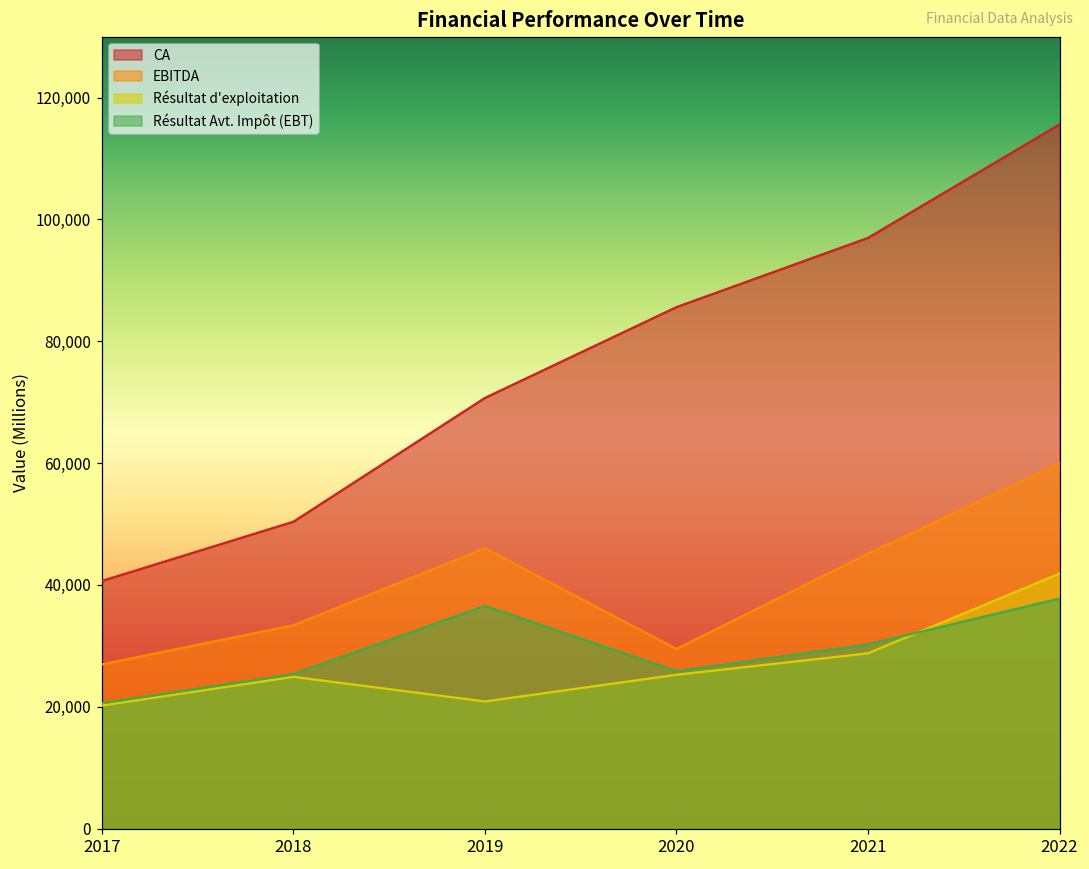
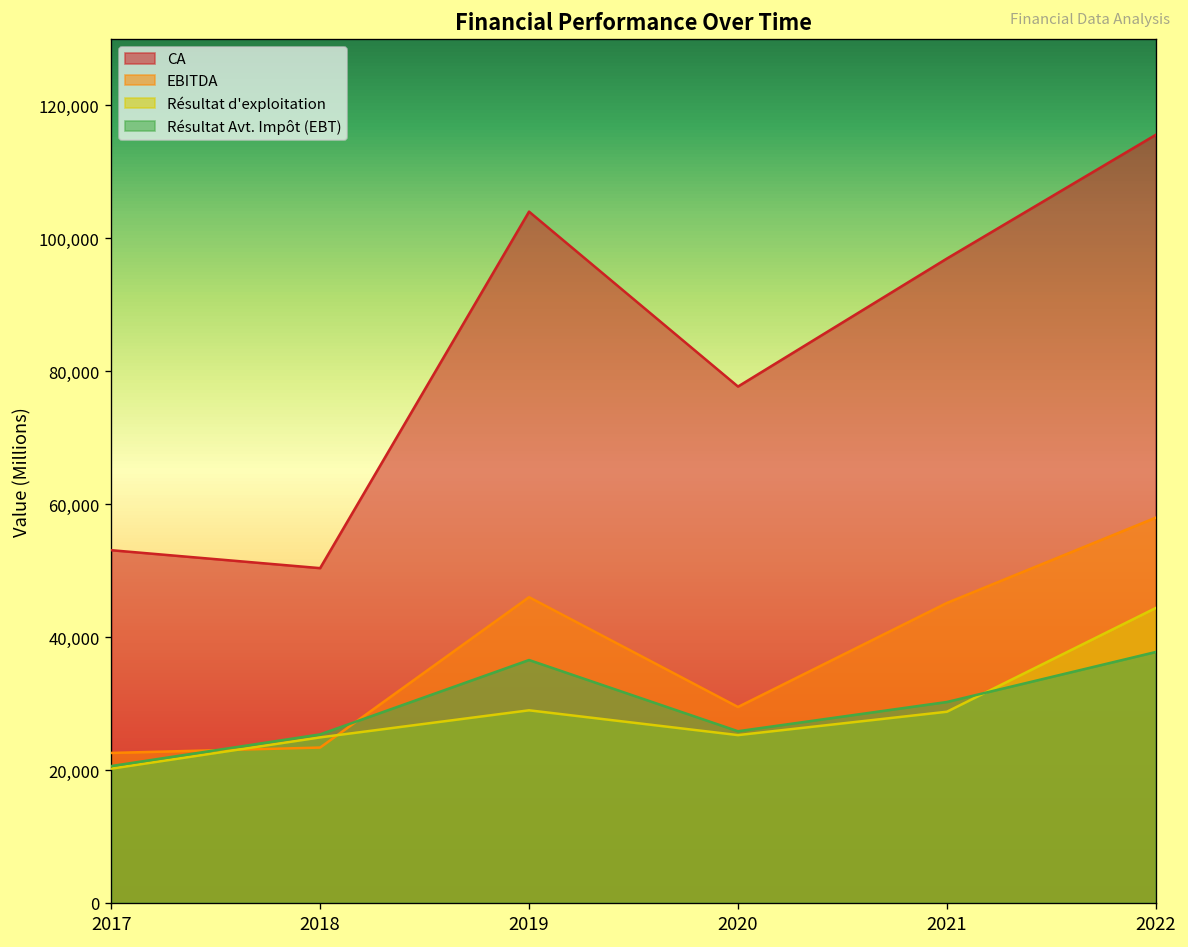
CA, 2017: 41,000 -> 53,000
EBITDA, 2017: 27,000 -> 23,000
EBITDA, 2018: 33,000 -> 23,000
CA, 2019: 71,000 -> 104,000
Résultat d'exploitation, 2019: 21,000 -> 29,000
CA, 2020: 86,000 -> 78,000
EBITDA, 2022: 60,000 -> 58,000
Résultat d'exploitation, 2022: 42,000 -> 44,000
